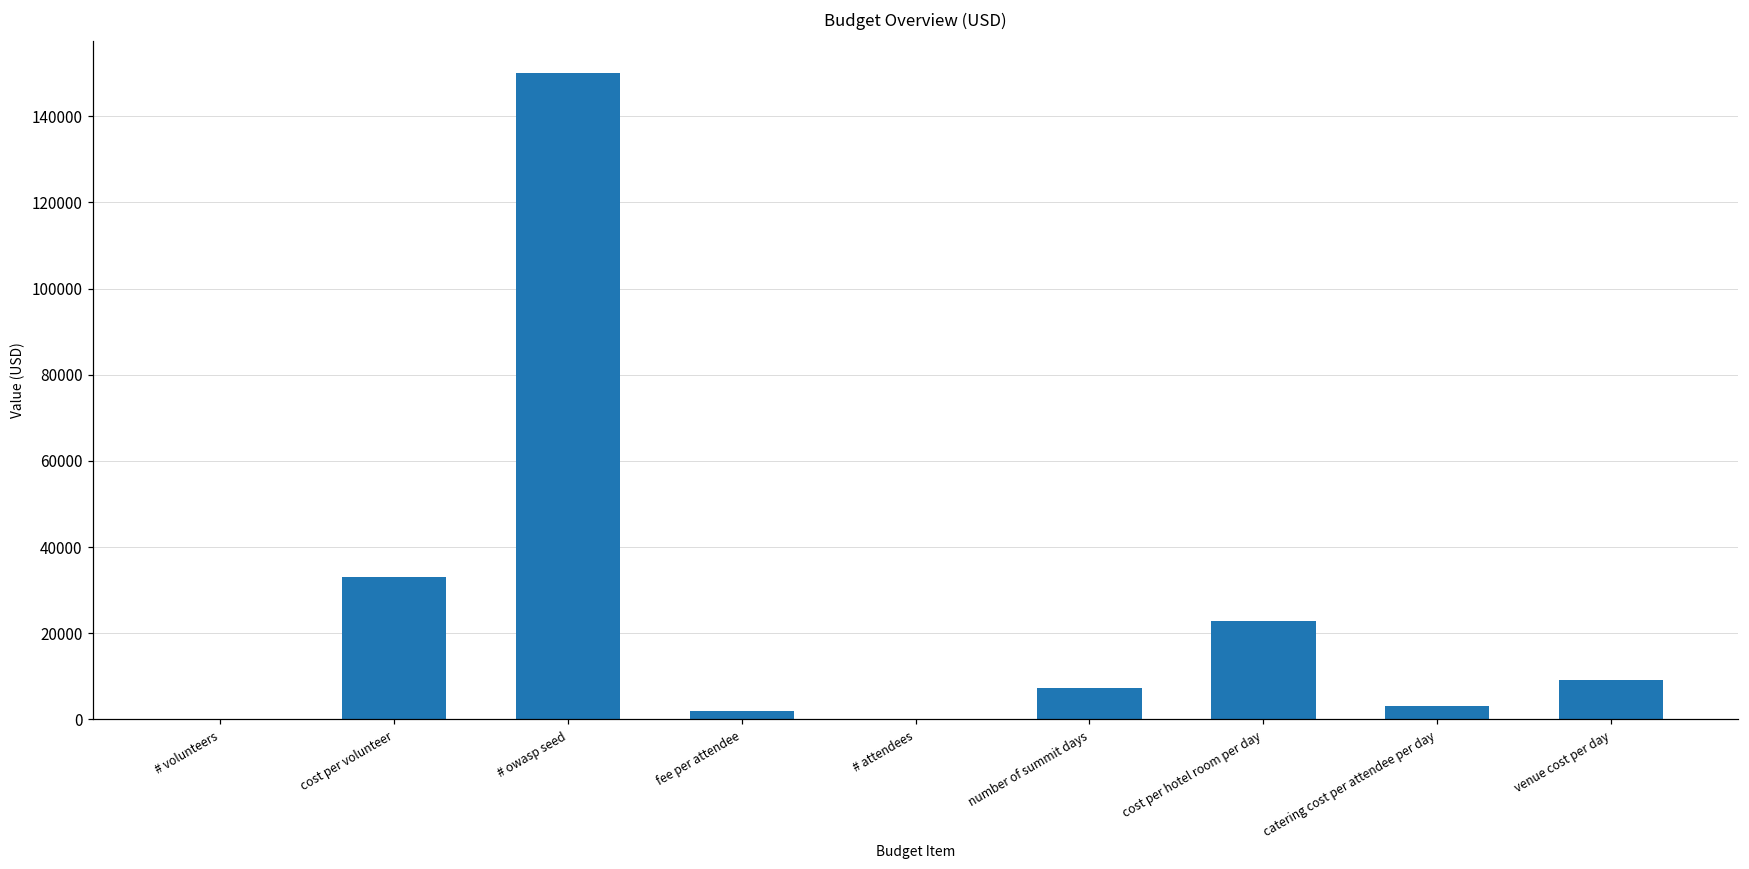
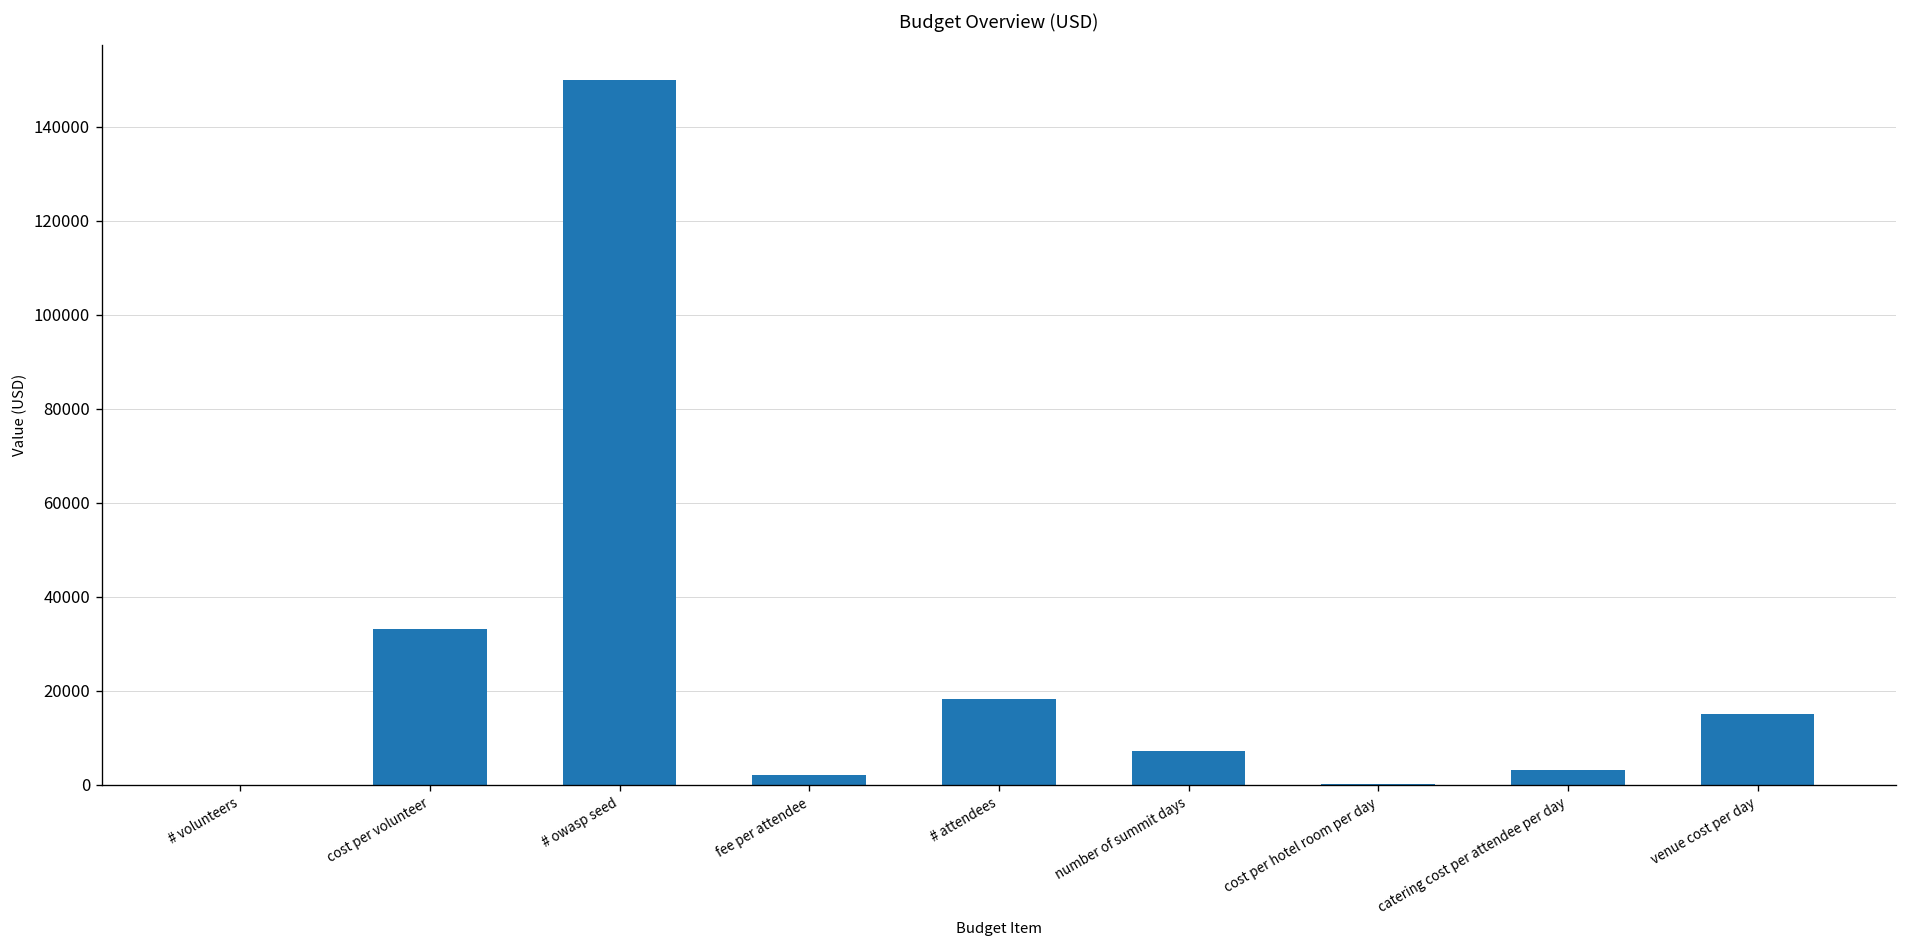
# attendees: 0 -> 18000
cost per hotel room per day: 23000 -> 0
venue cost per day: 9000 -> 15000
